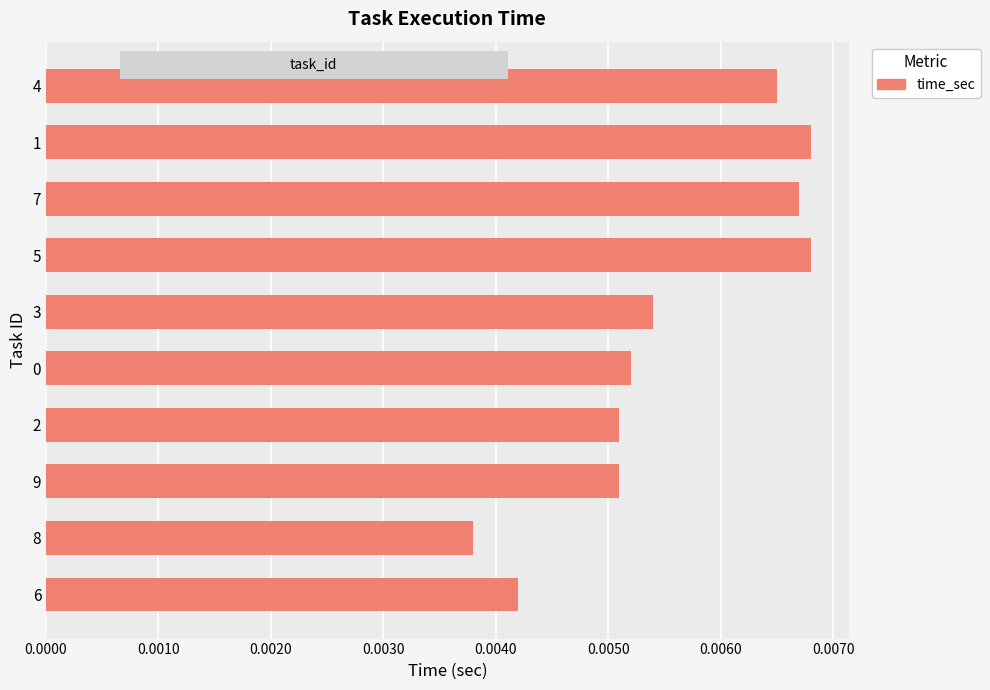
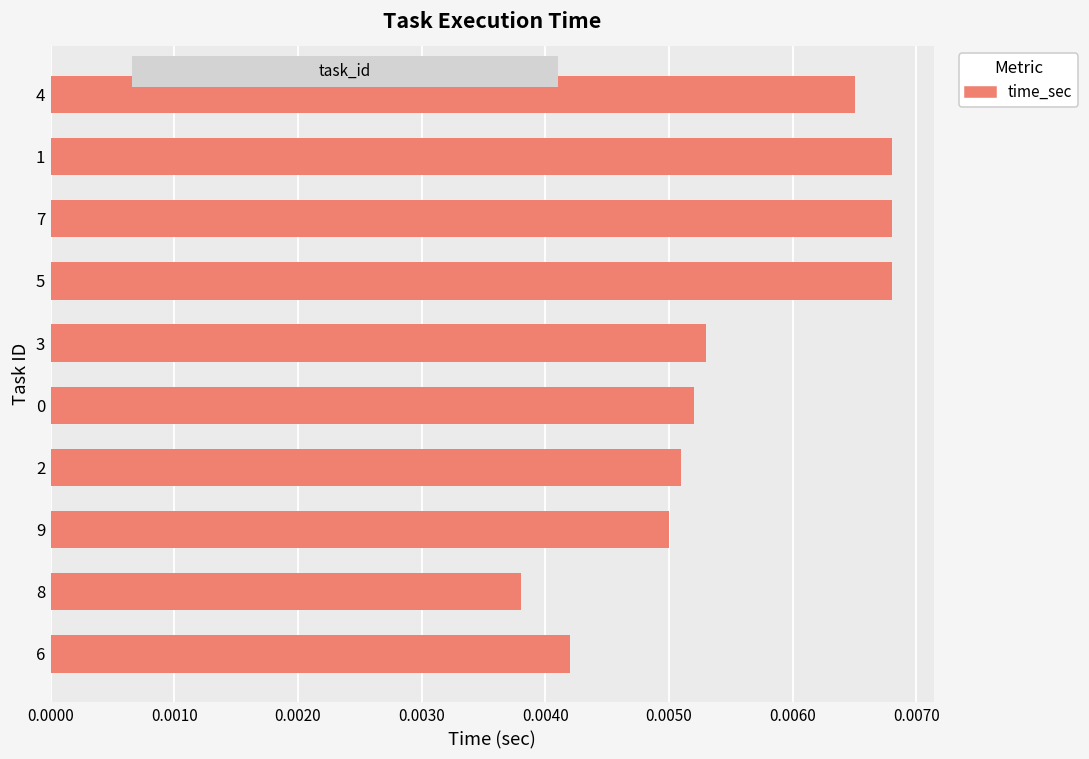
7: 0.0067 -> 0.0068
3: 0.0054 -> 0.0053
9: 0.0051 -> 0.0050
